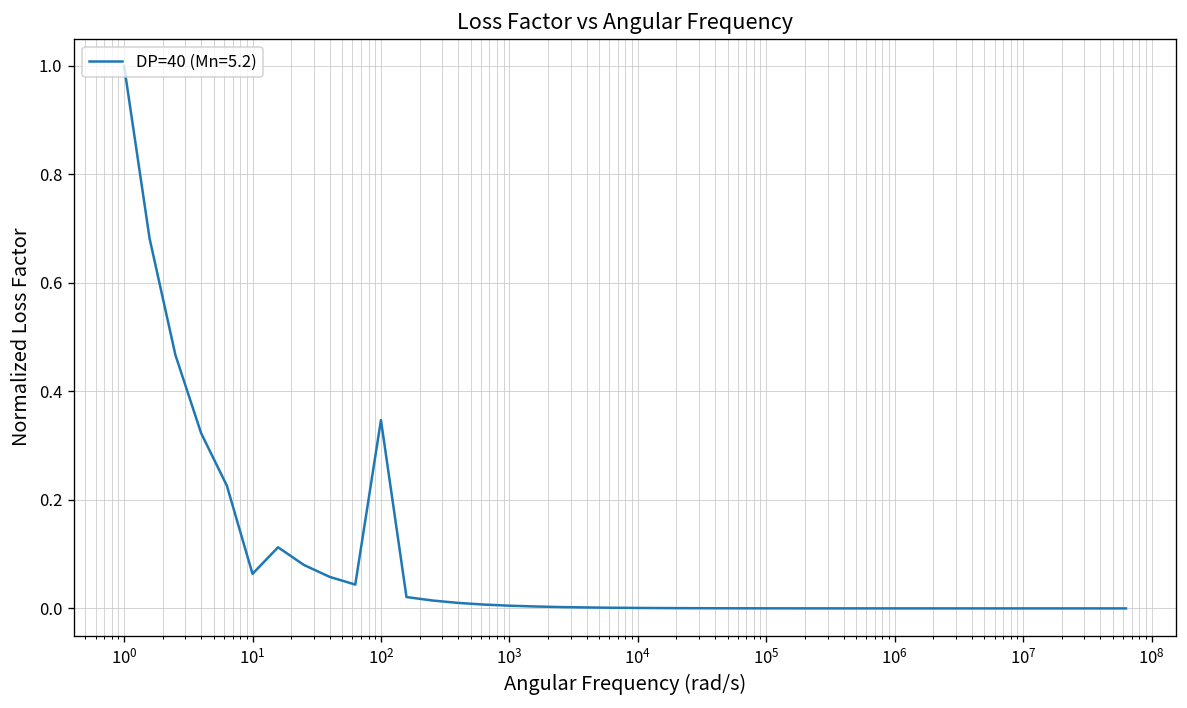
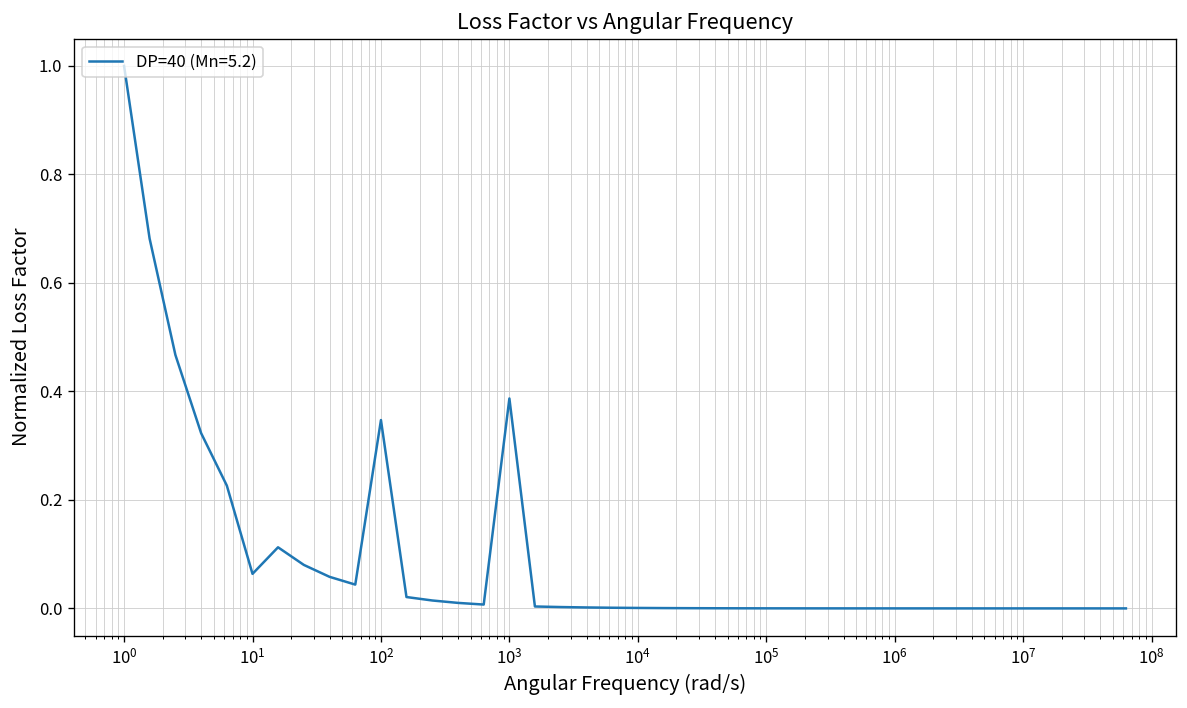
10^3: 0.00 -> 0.39
